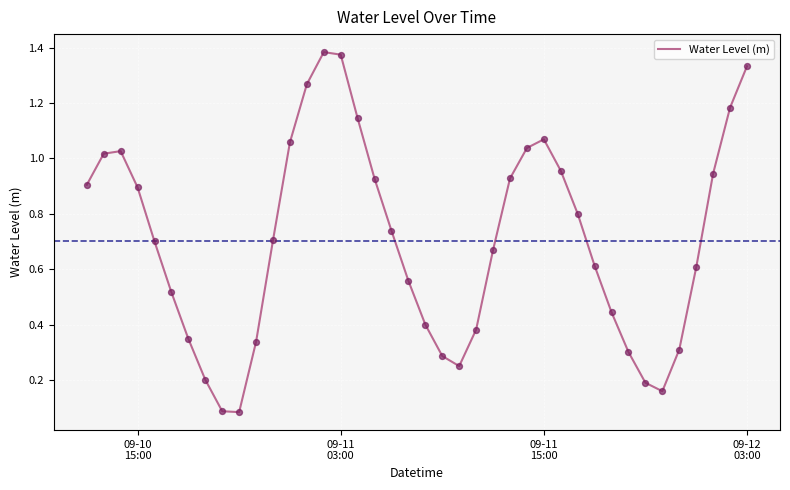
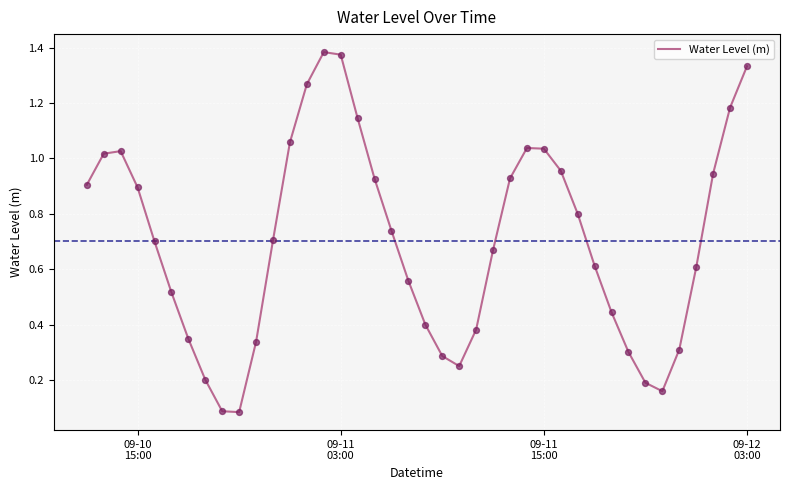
09-11 15:00: 1.07 -> 1.04
